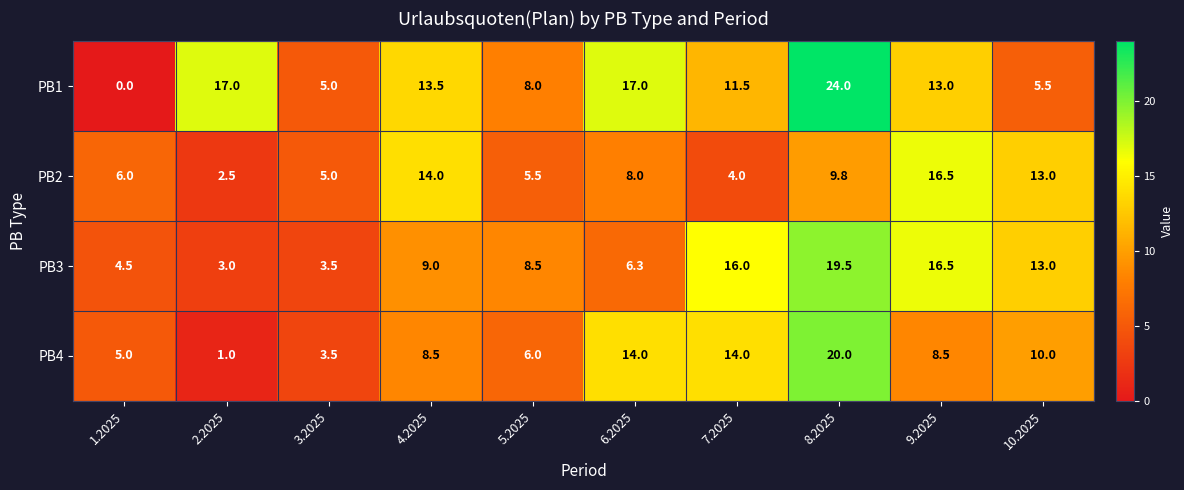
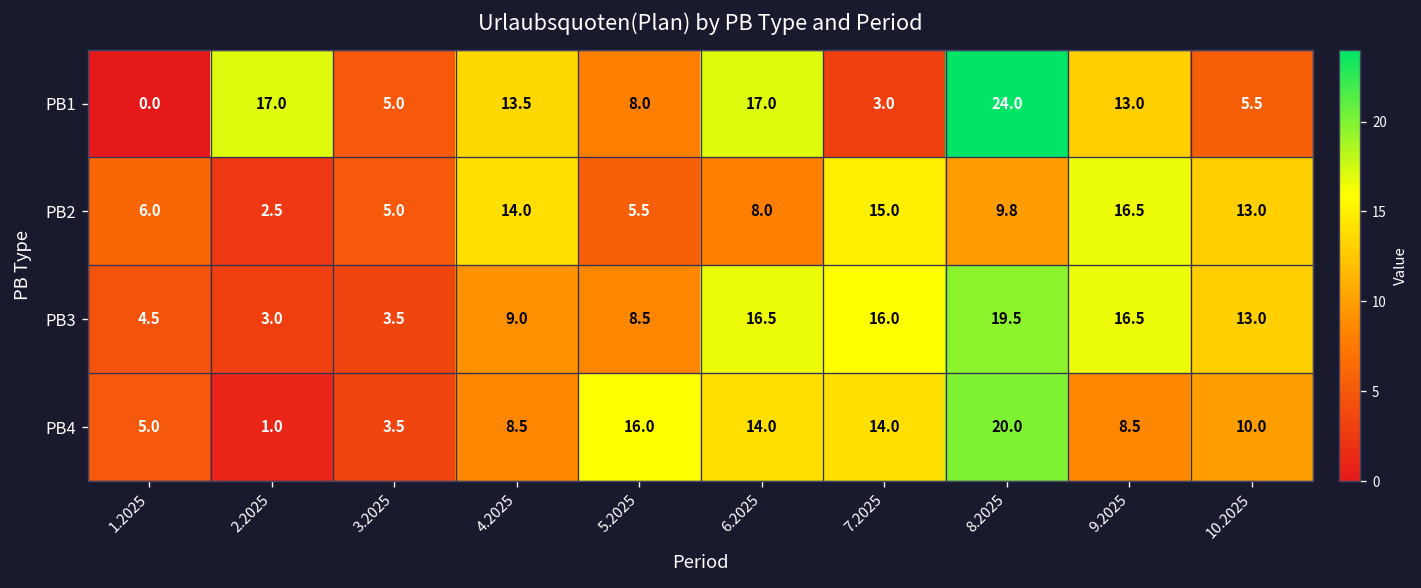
PB1, 7.2025: 11.5 -> 3.0
PB2, 7.2025: 4.0 -> 15.0
PB3, 6.2025: 6.3 -> 16.5
PB4, 5.2025: 6.0 -> 16.0
